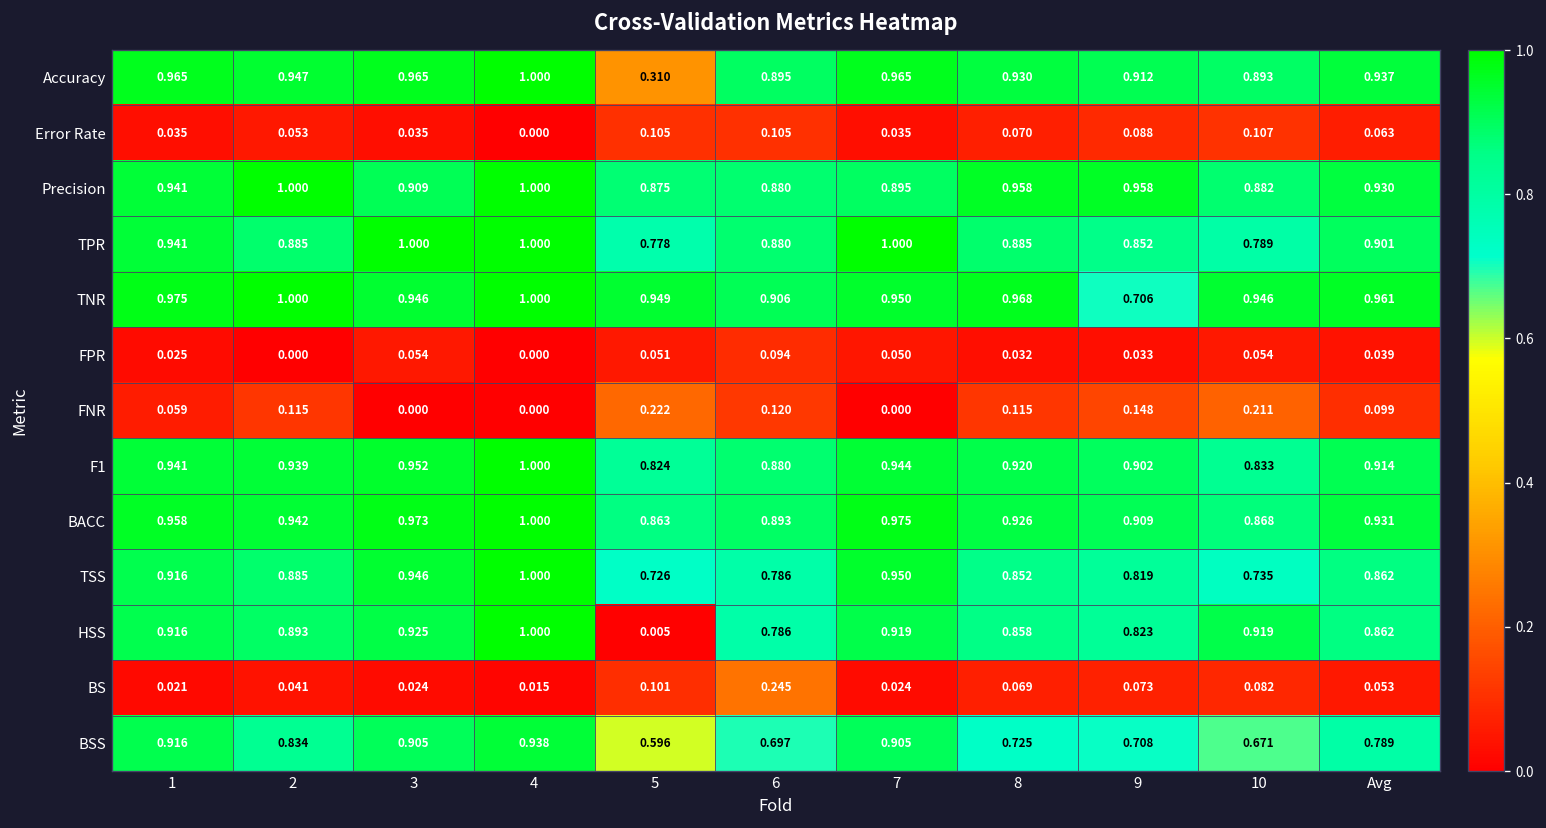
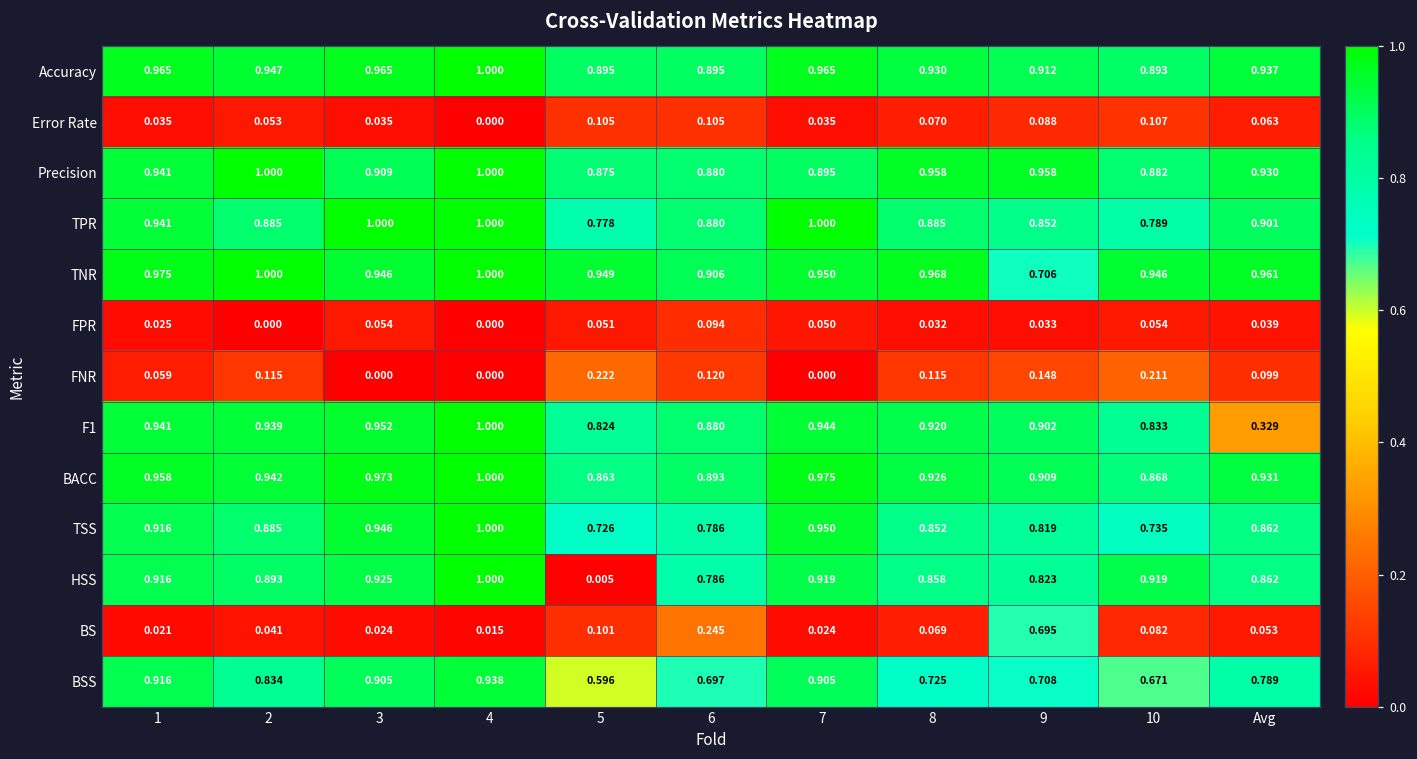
Accuracy, 5: 0.310 -> 0.895
F1, Avg: 0.914 -> 0.329
BS, 9: 0.073 -> 0.695
